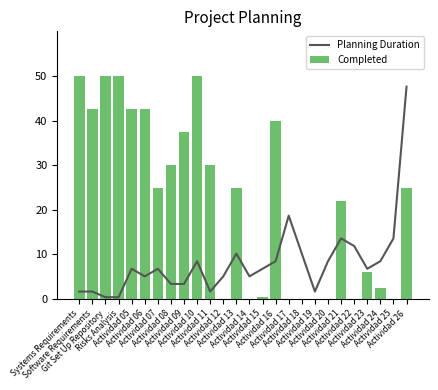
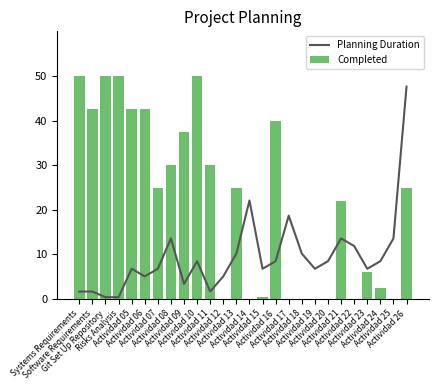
Planning Duration, Actividad 08: 3 -> 14
Planning Duration, Actividad 14: 5 -> 22
Planning Duration, Actividad 19: 2 -> 7
